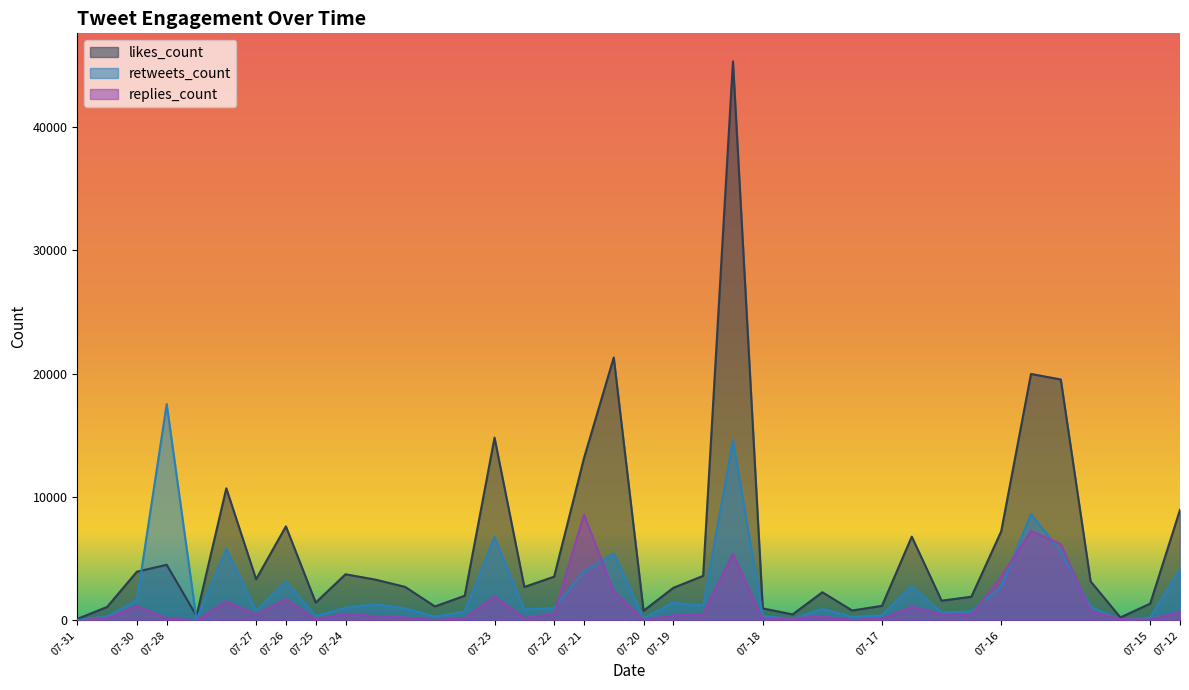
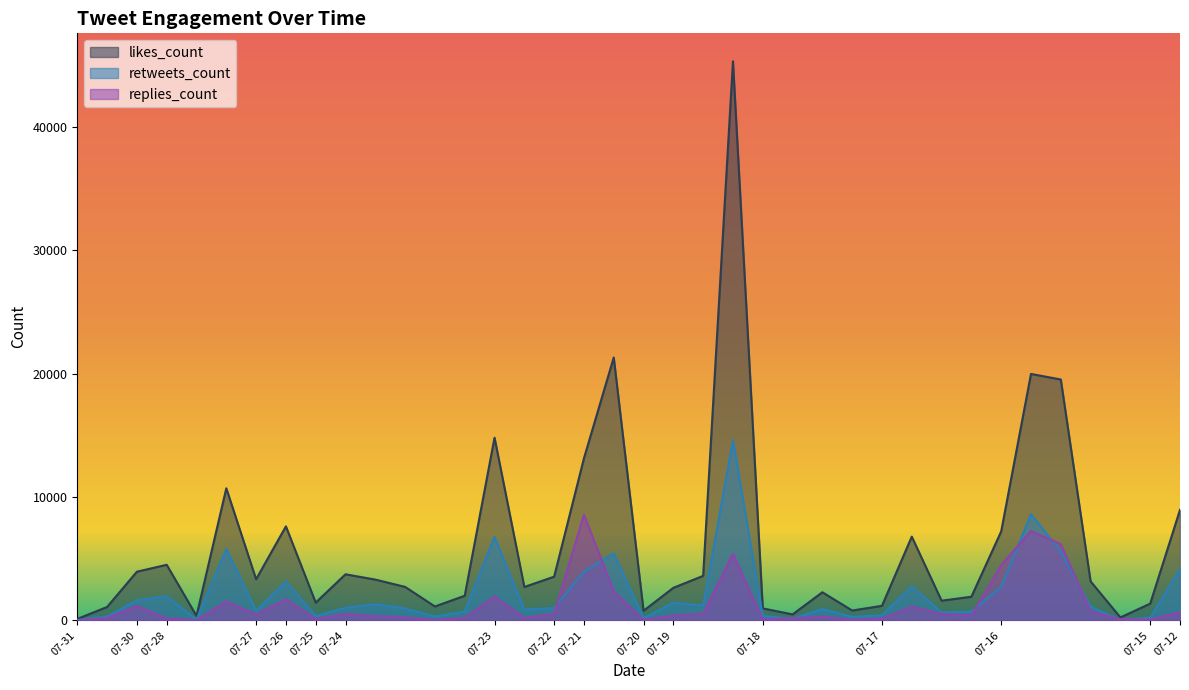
retweets_count, 07-28: 17600 -> 2000
replies_count, 07-16: 3500 -> 4500
